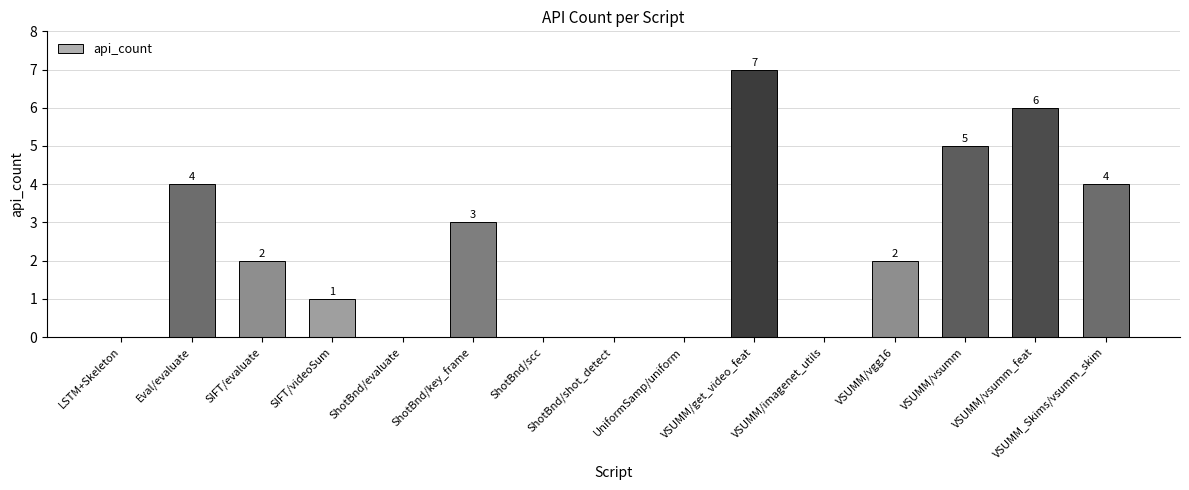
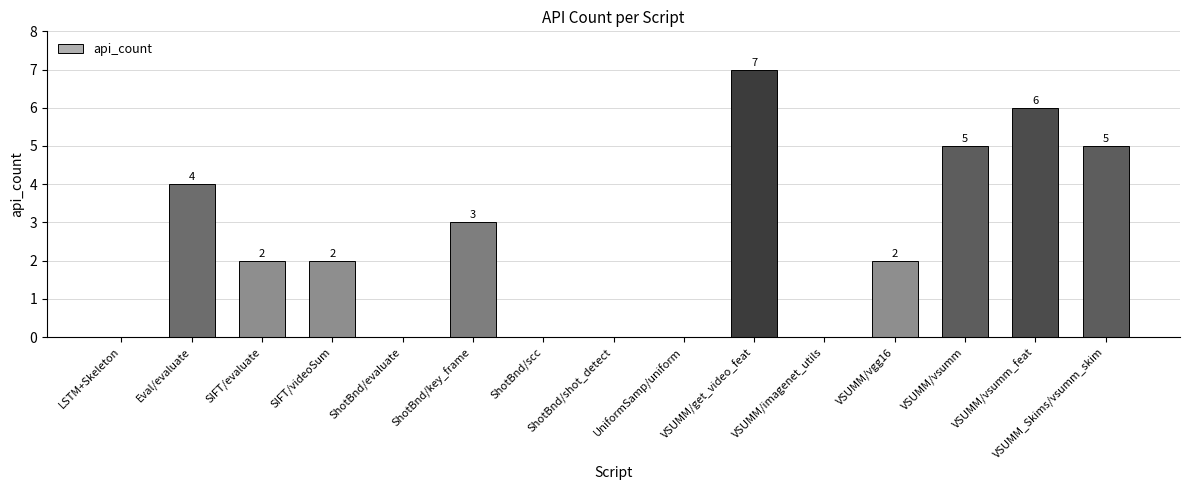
SIFT/videoSum: 1 -> 2
VSUMM_Skims/vsumm_skim: 4 -> 5
